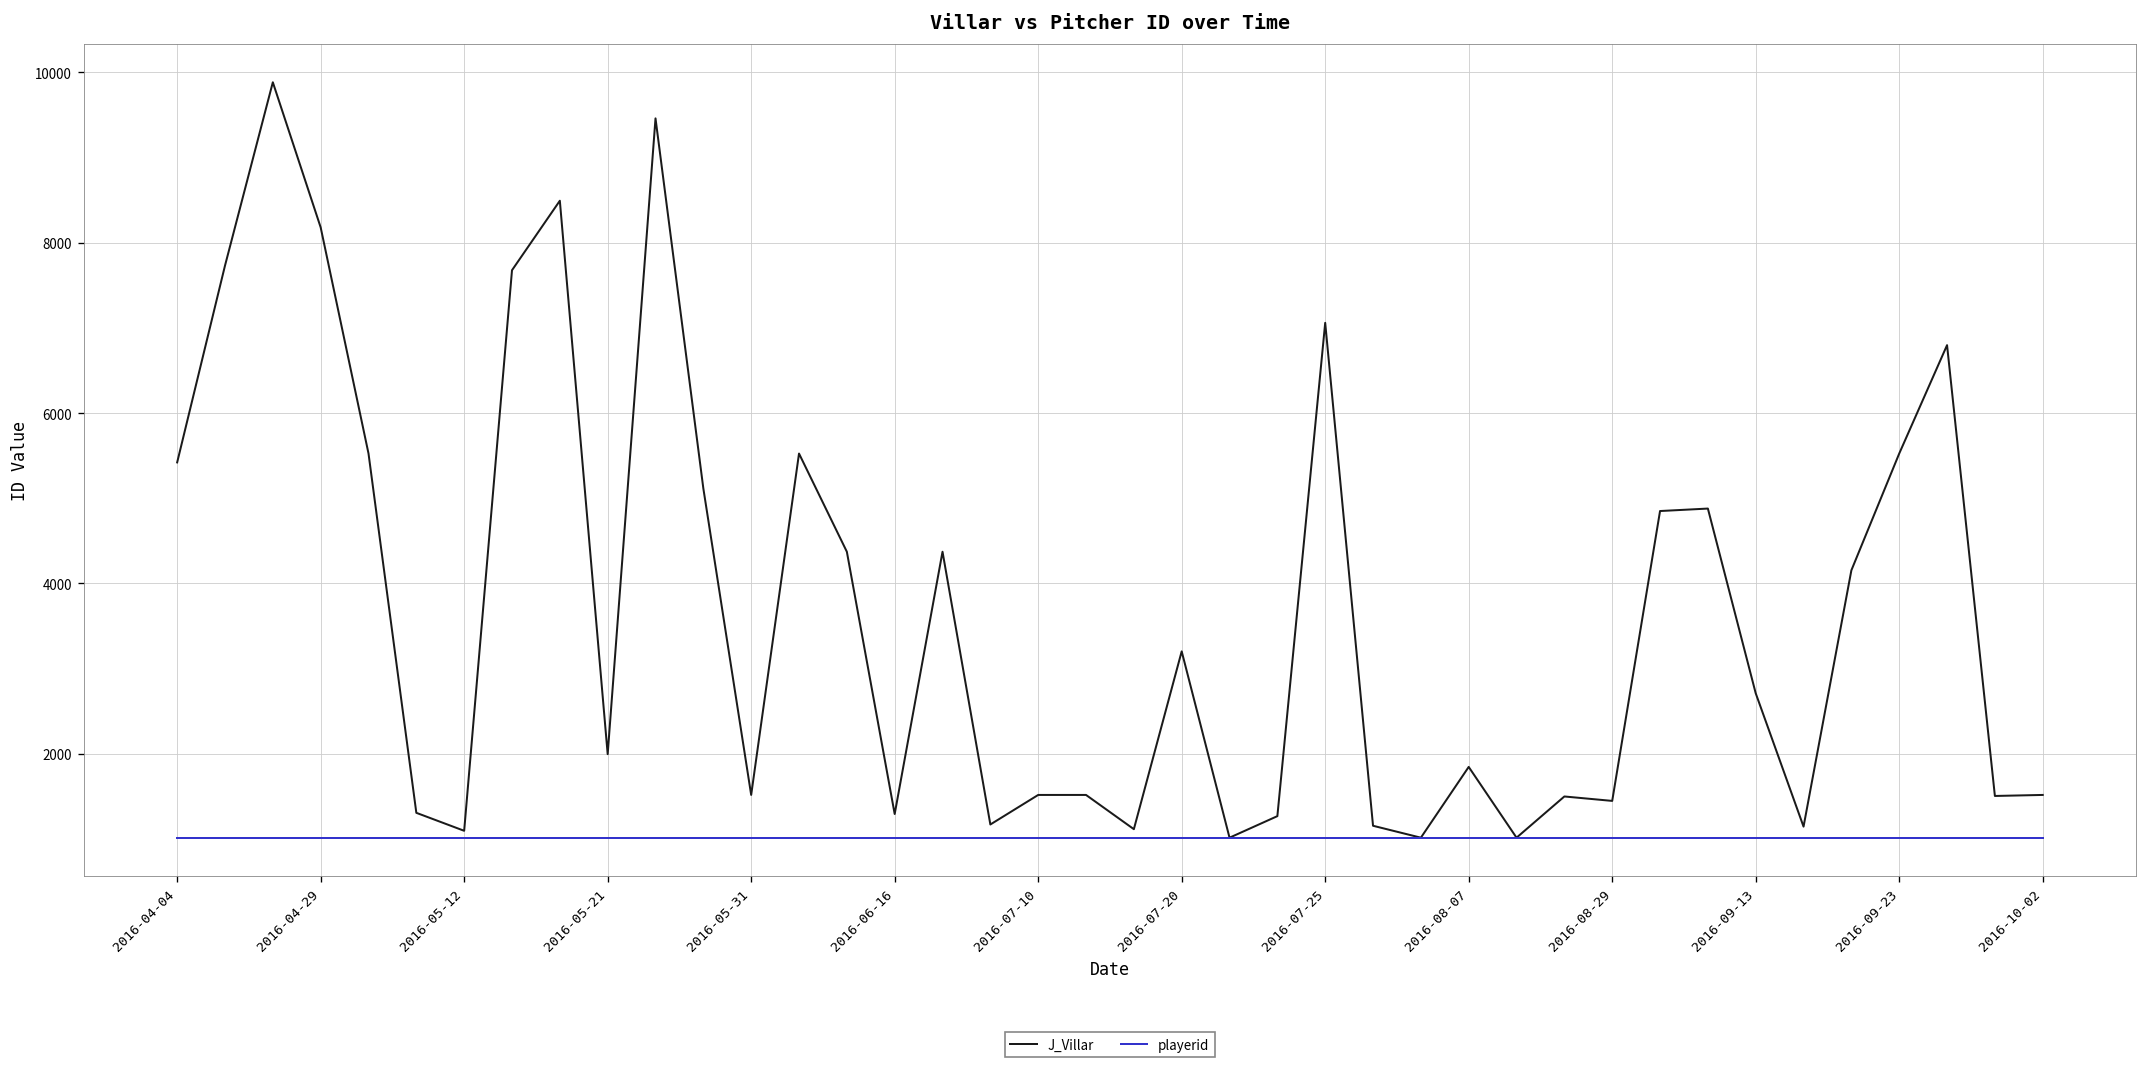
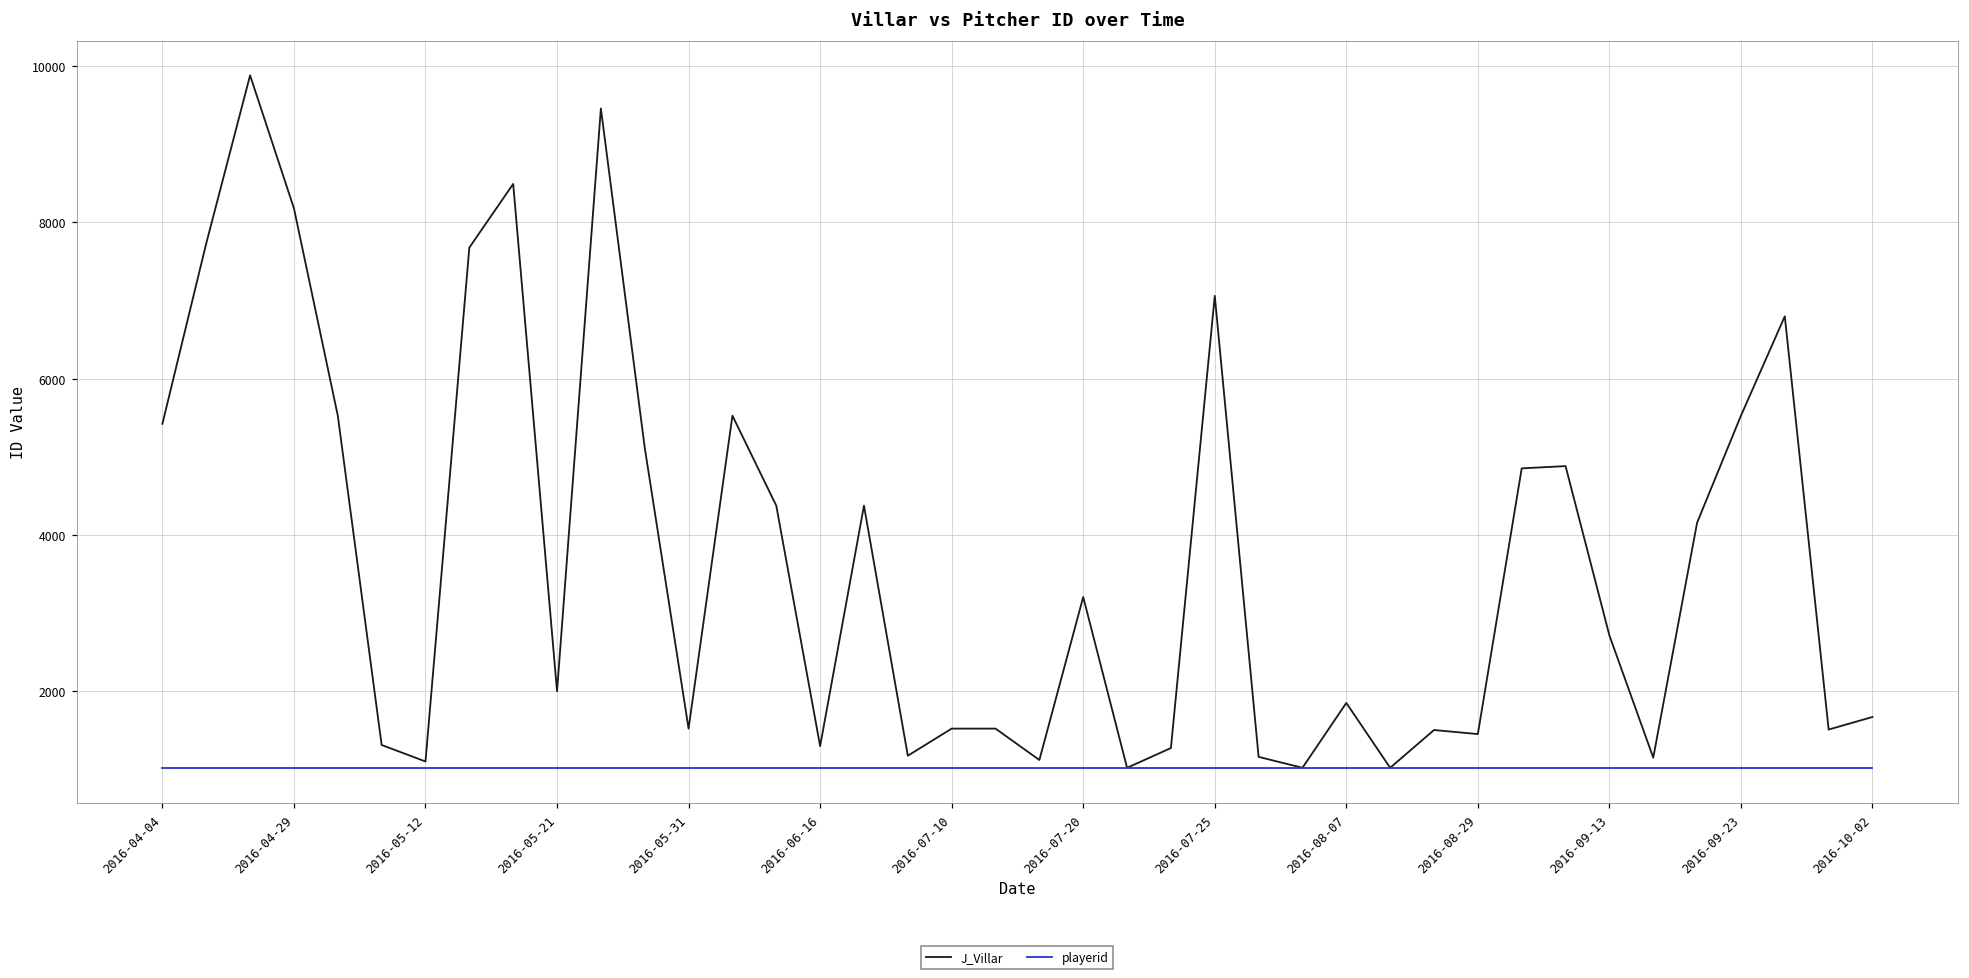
J_Villar, 2016-10-02: 1500 -> 1700
